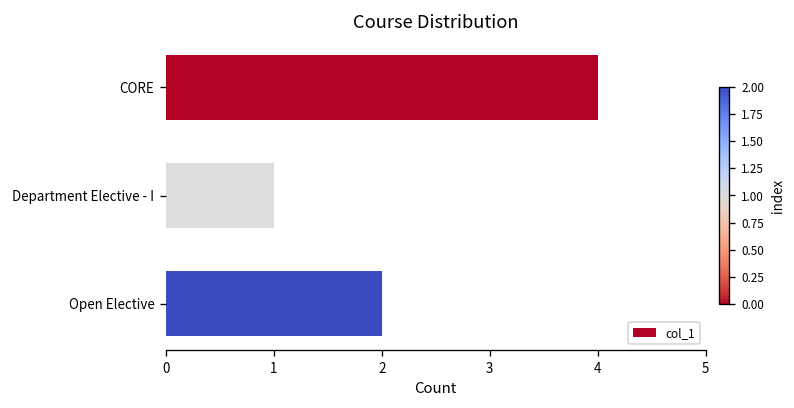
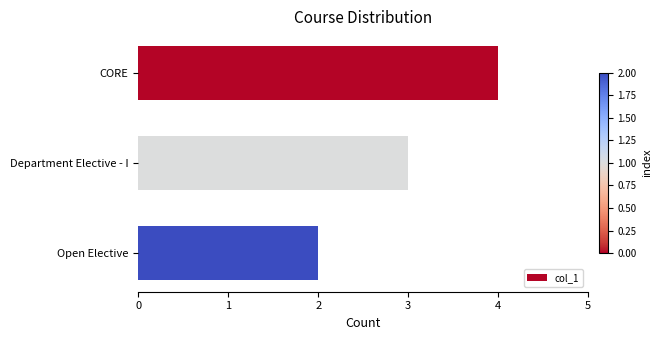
Department Elective - I: 1 -> 3
